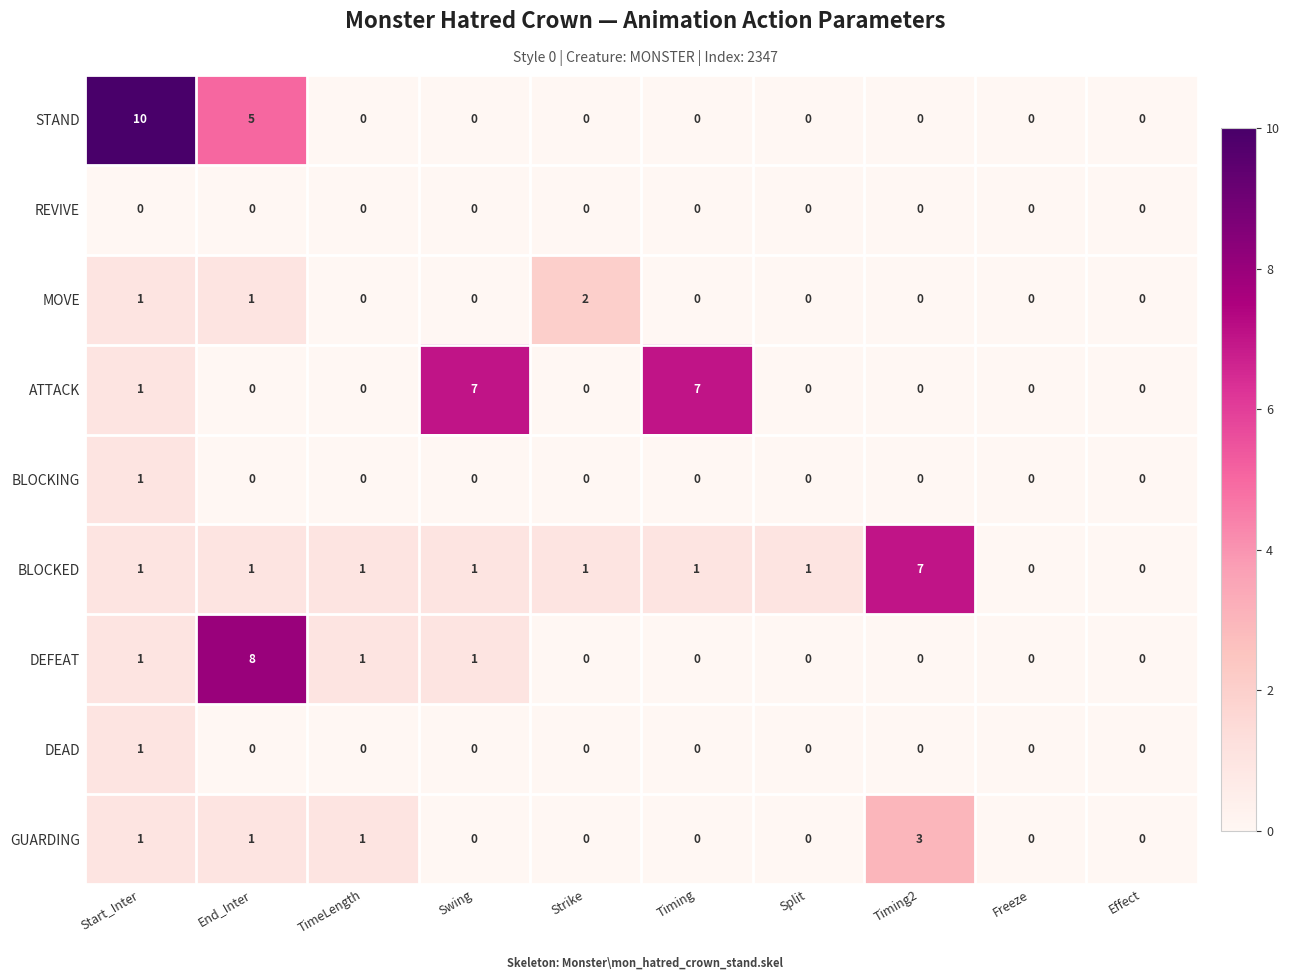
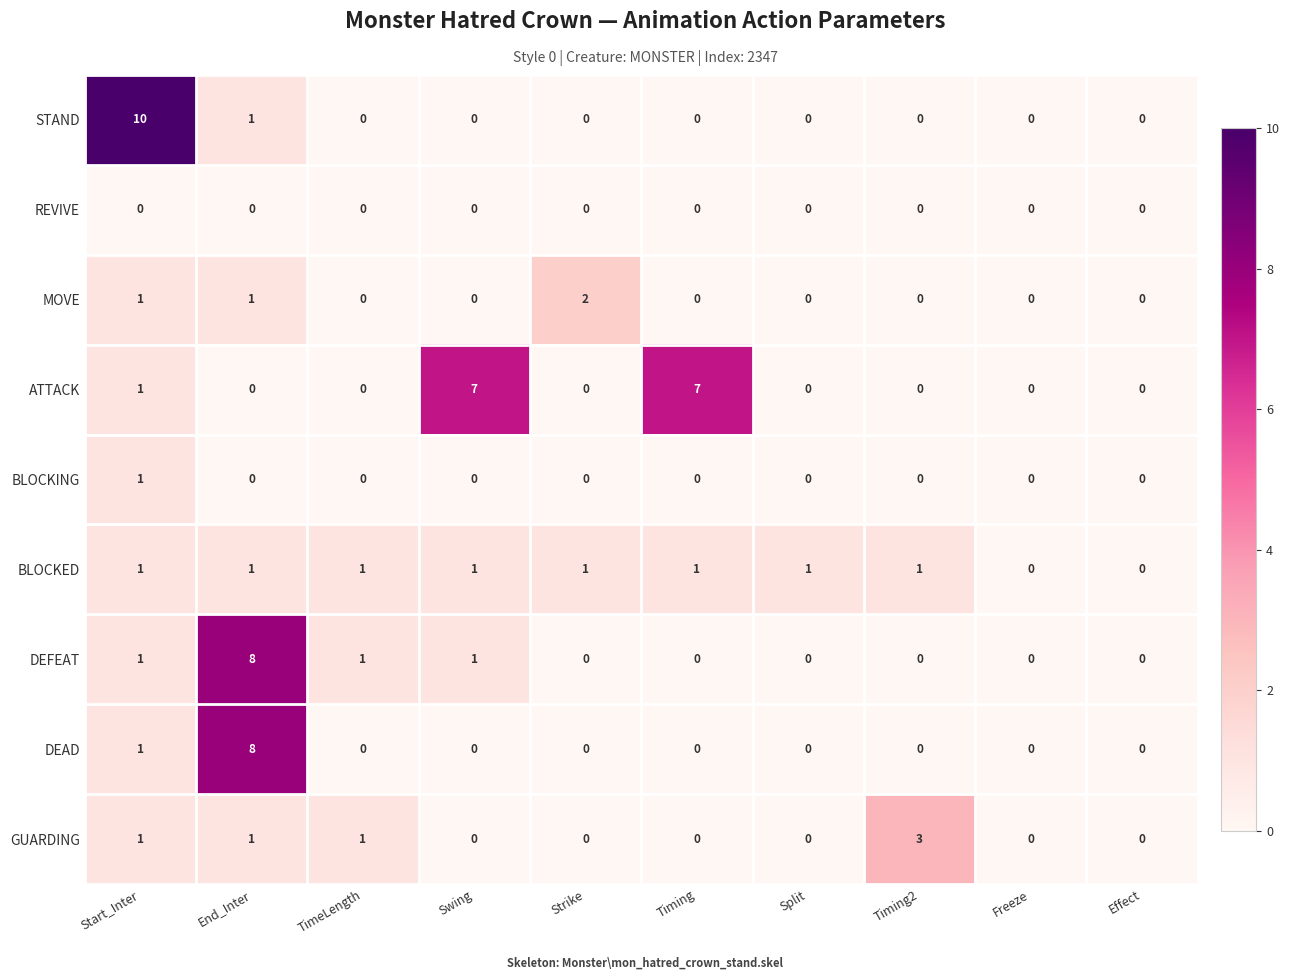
STAND, End_Inter: 5 -> 1
BLOCKED, Timing2: 7 -> 1
DEAD, End_Inter: 0 -> 8
